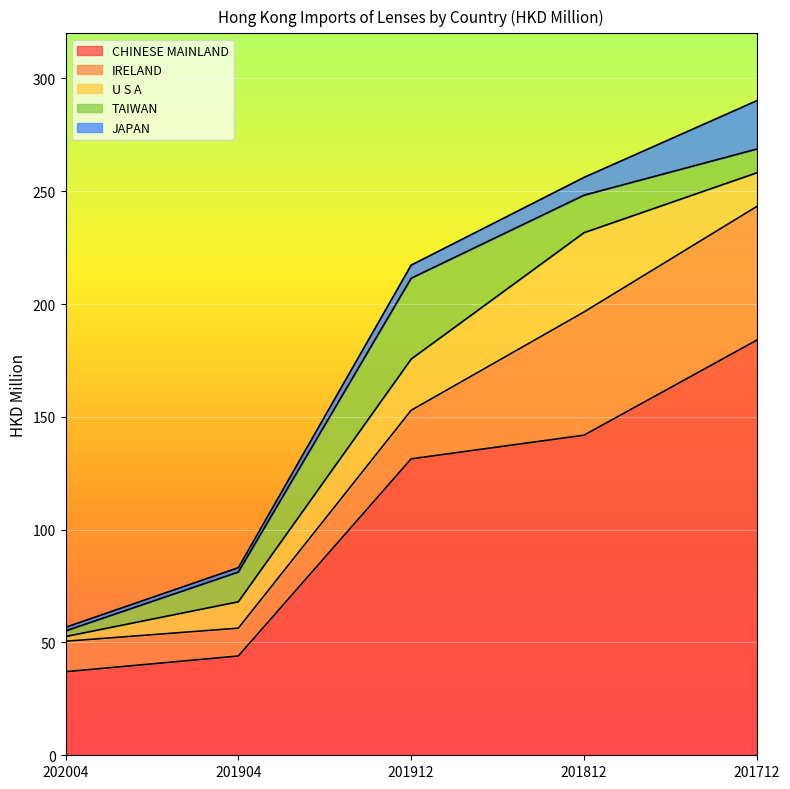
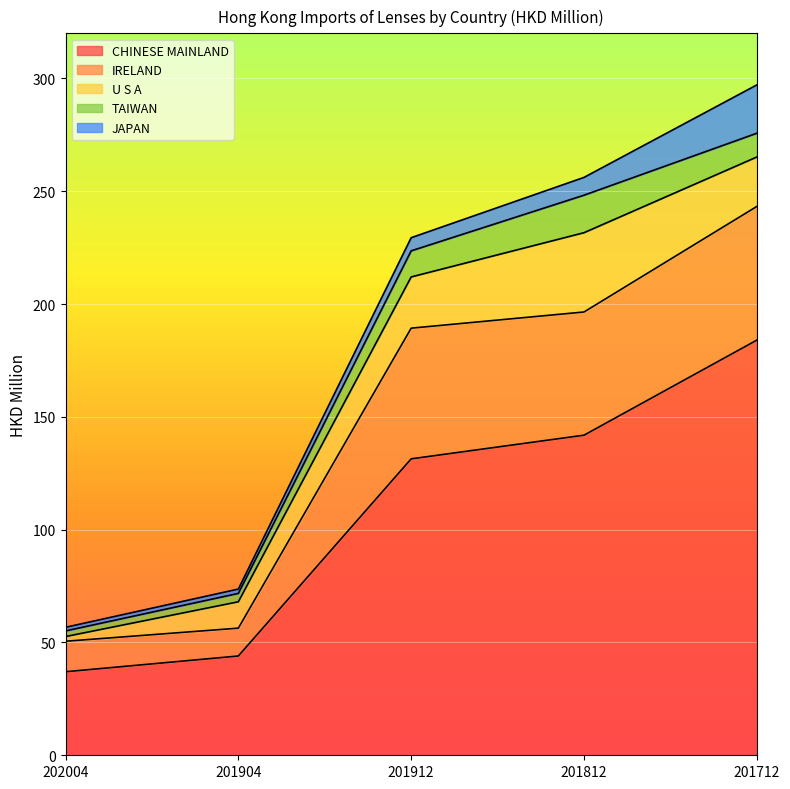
TAIWAN, 201904: 13 -> 4
IRELAND, 201912: 22 -> 58
TAIWAN, 201912: 36 -> 12
U S A, 201712: 15 -> 22
